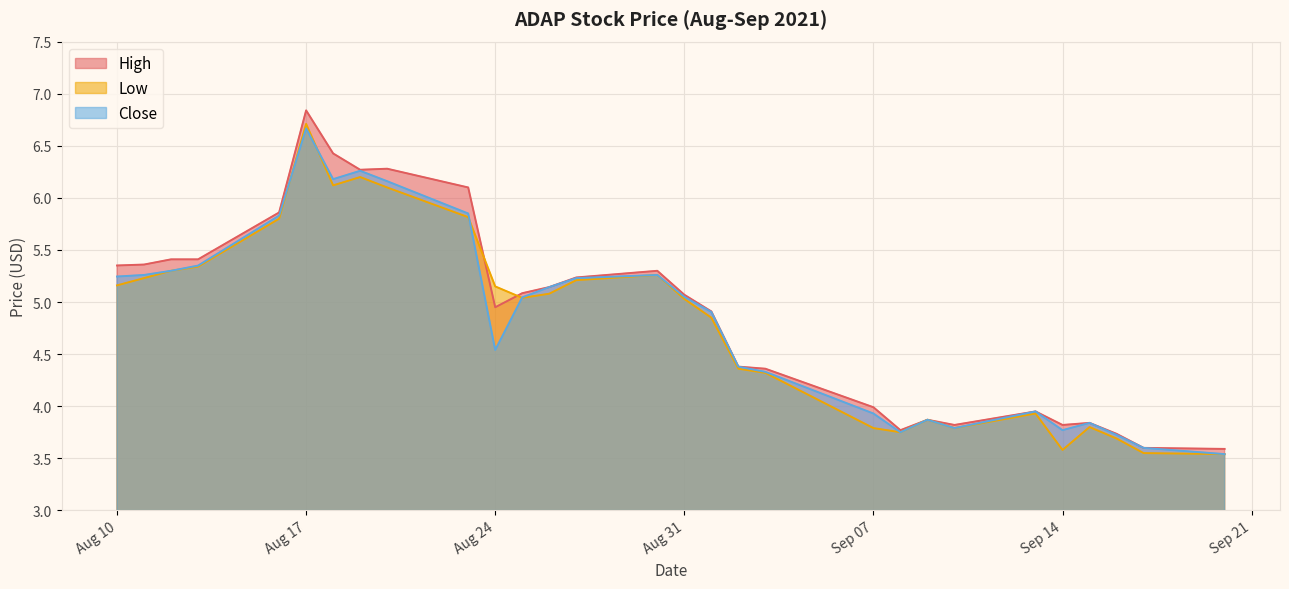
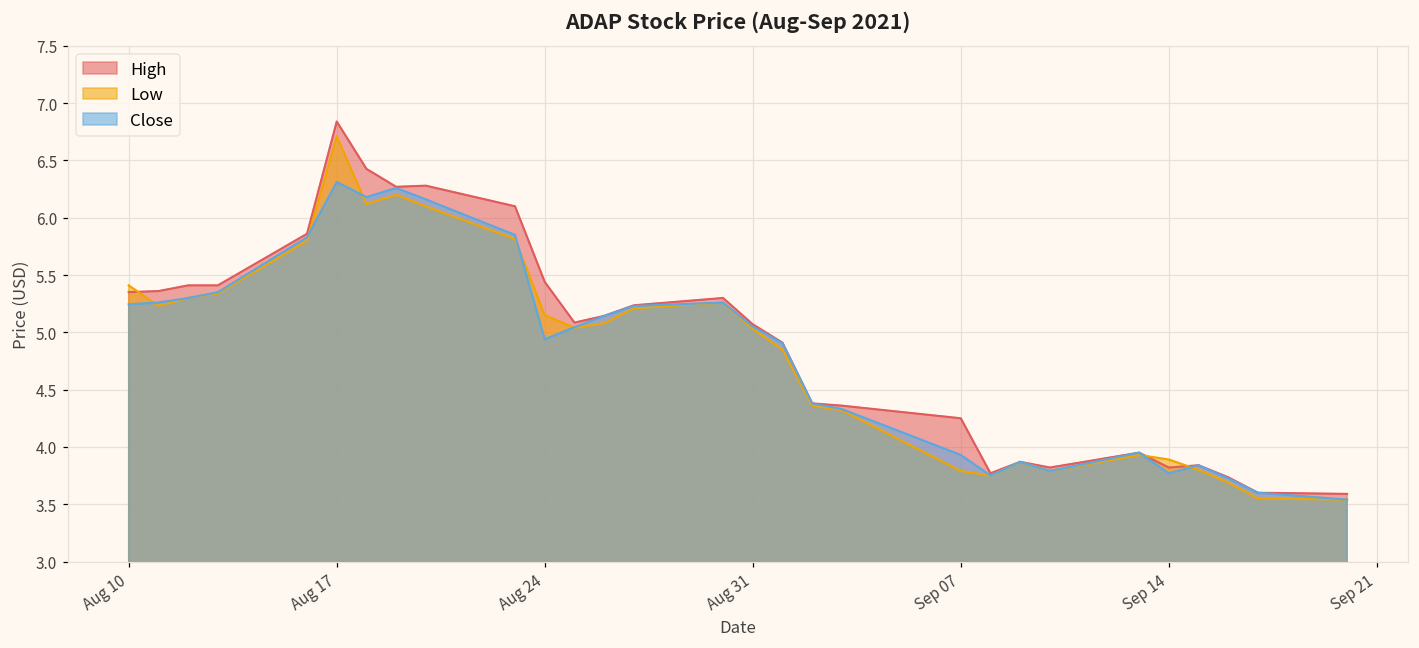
Low, Aug 10: 5.16 -> 5.41
Close, Aug 17: 6.67 -> 6.31
High, Aug 24: 4.95 -> 5.44
Close, Aug 24: 4.54 -> 4.94
High, Sep 07: 3.99 -> 4.25
Low, Sep 14: 3.58 -> 3.89
